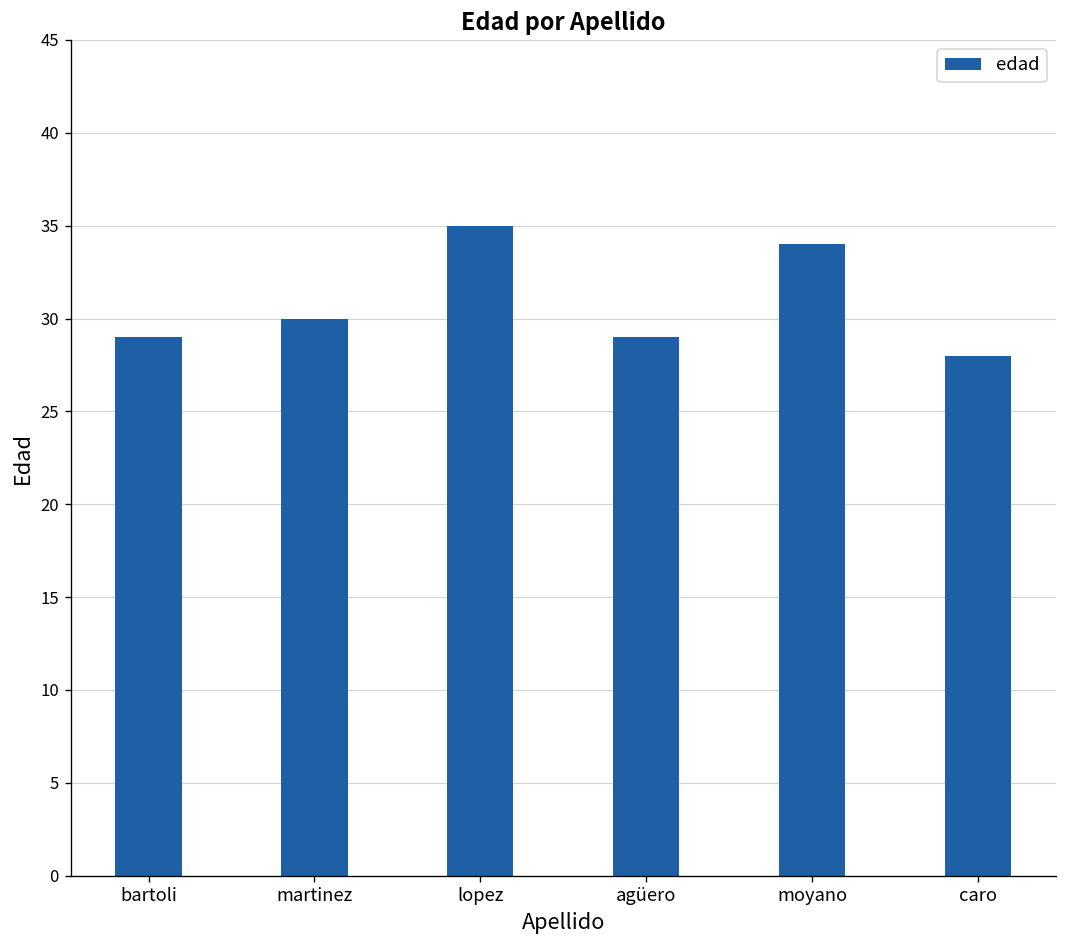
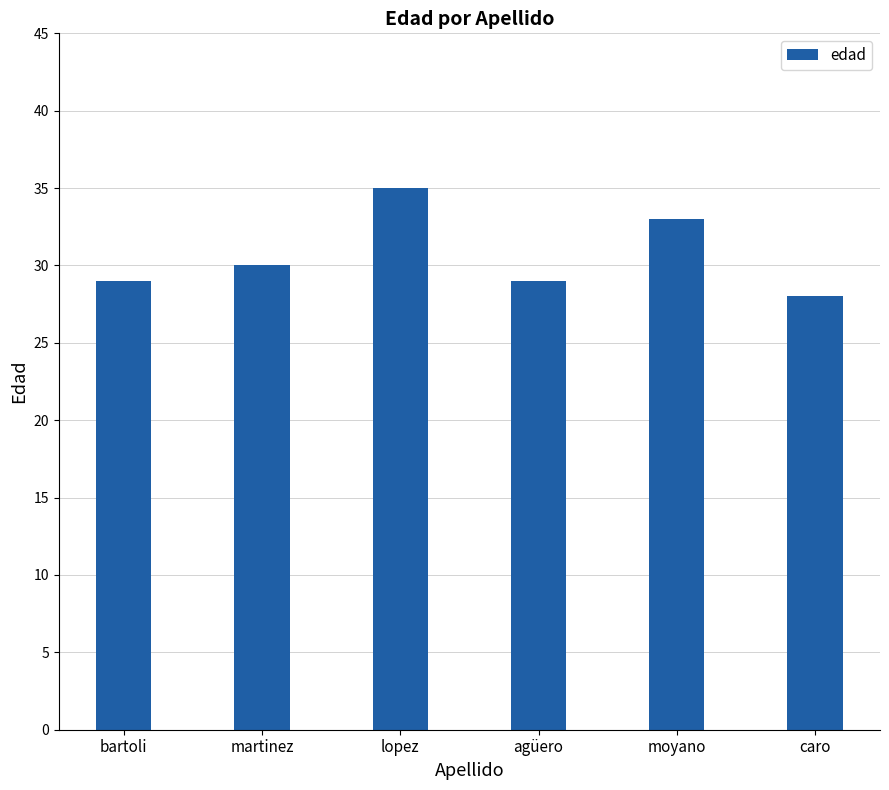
moyano: 34 -> 33
